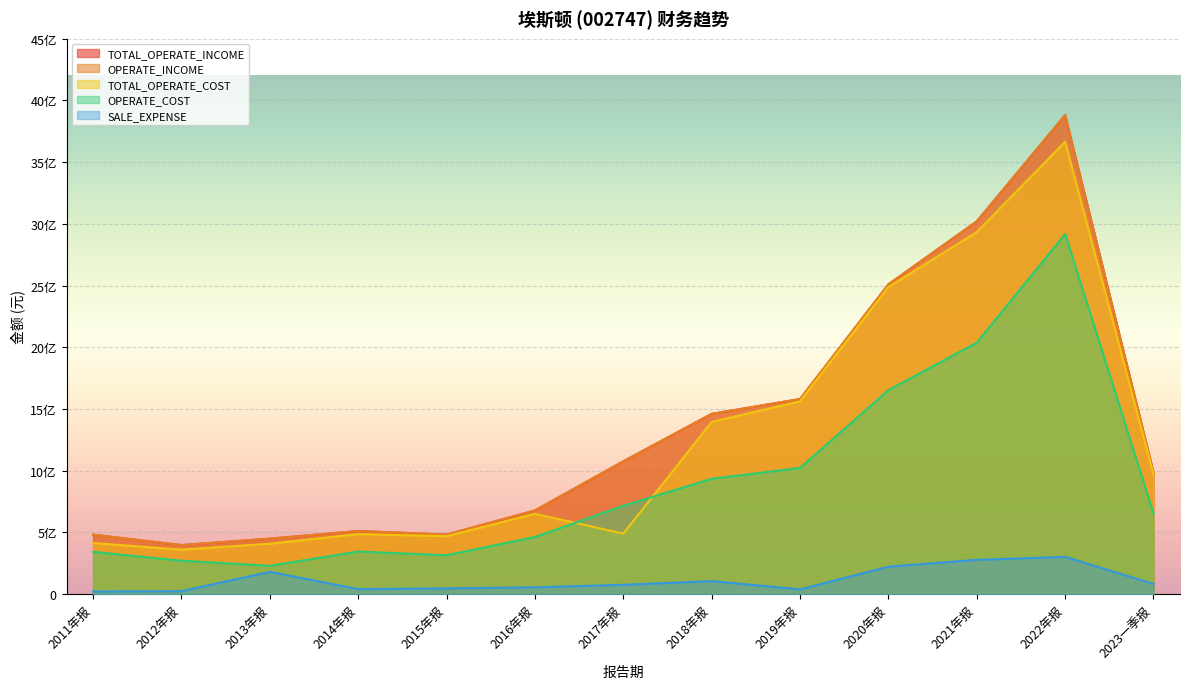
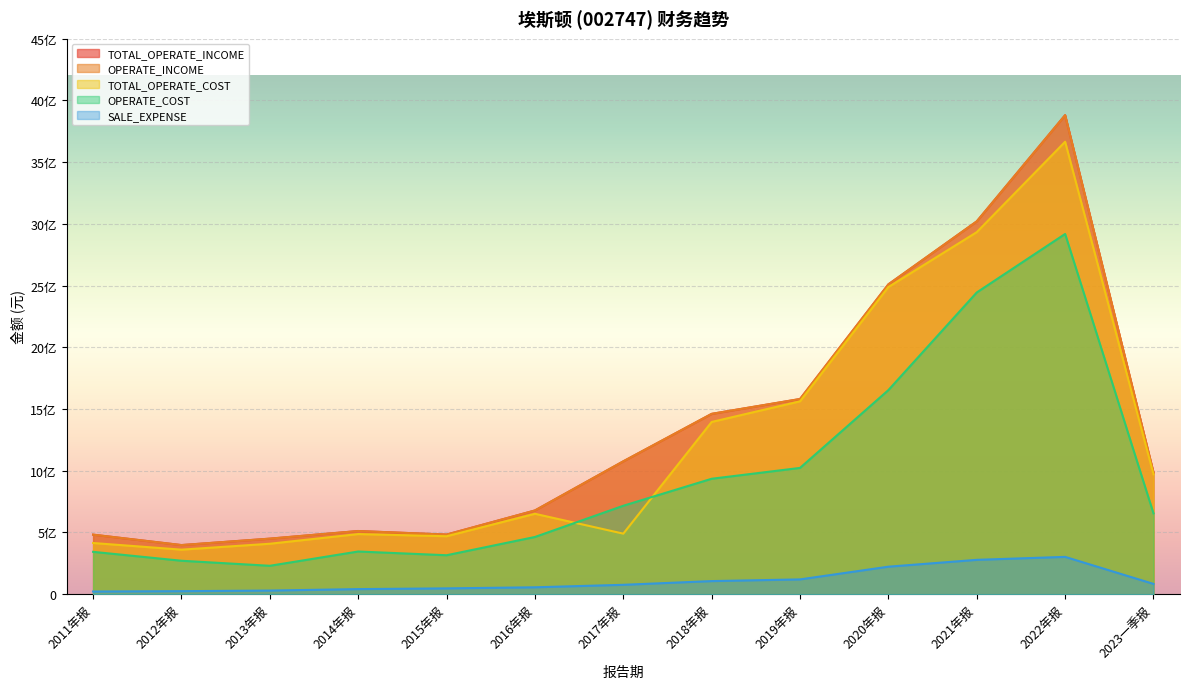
SALE_EXPENSE, 2013年报: 1.8亿 -> 0.3亿
SALE_EXPENSE, 2019年报: 0.4亿 -> 1.2亿
OPERATE_COST, 2021年报: 20.4亿 -> 24.4亿
